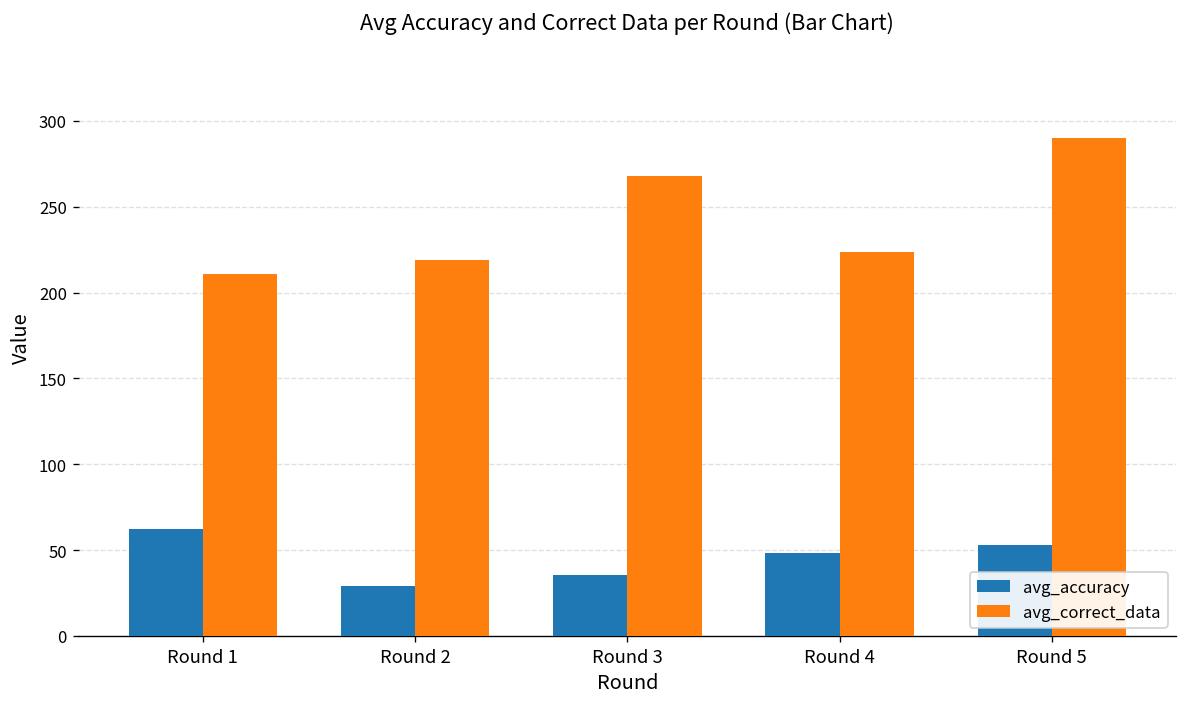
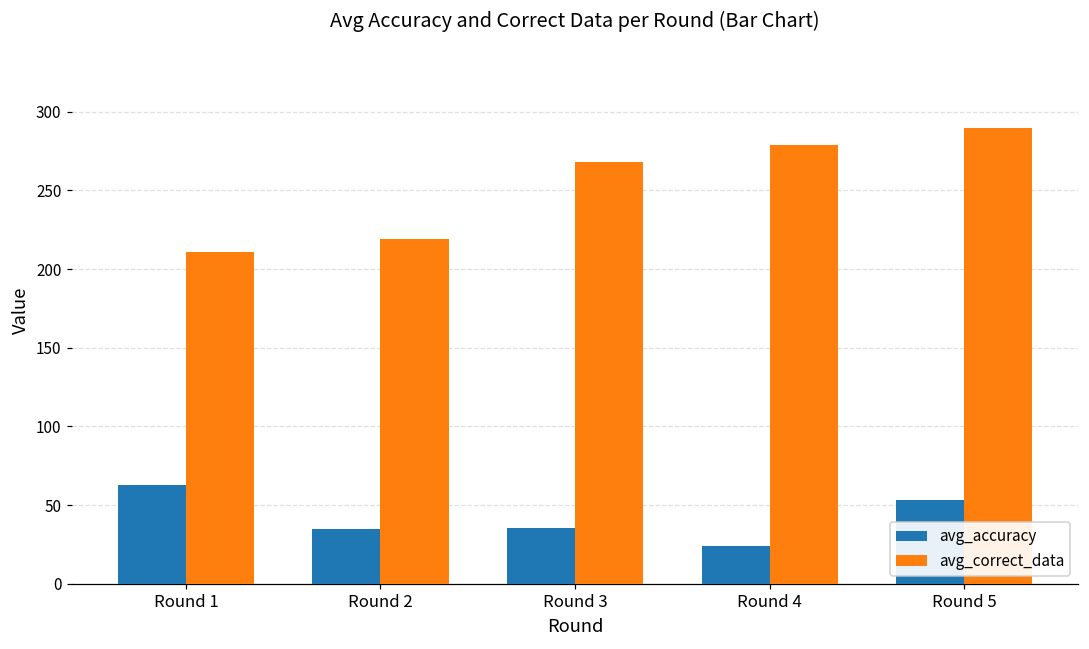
avg_accuracy, Round 2: 29 -> 35
avg_accuracy, Round 4: 49 -> 24
avg_correct_data, Round 4: 224 -> 279
